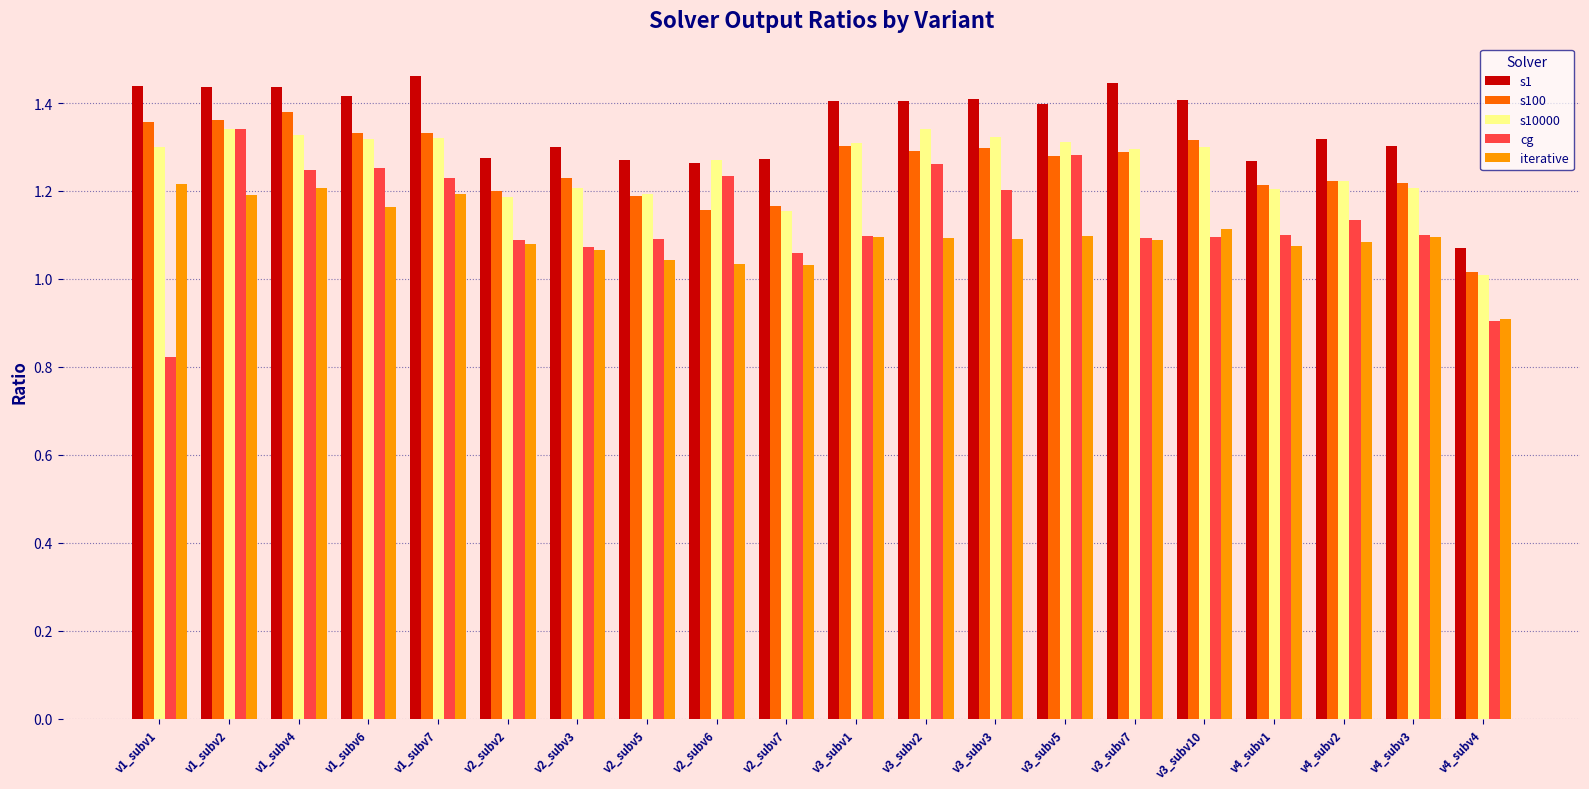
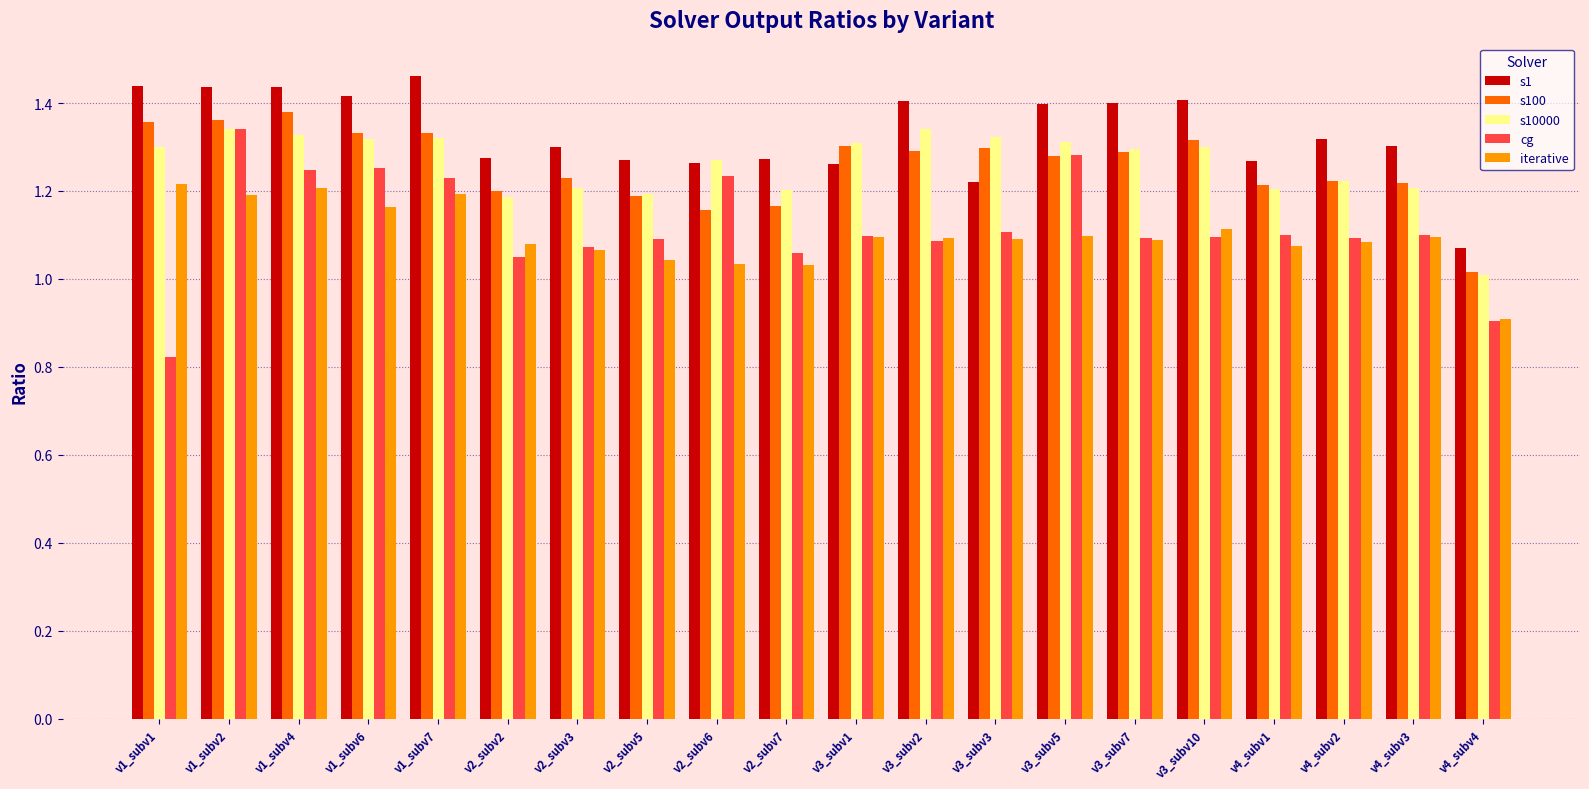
cg, v2_subv2: 1.09 -> 1.05
s10000, v2_subv7: 1.15 -> 1.20
s1, v3_subv1: 1.41 -> 1.26
cg, v3_subv2: 1.26 -> 1.09
s1, v3_subv3: 1.41 -> 1.22
cg, v3_subv3: 1.20 -> 1.11
s1, v3_subv7: 1.44 -> 1.40
cg, v4_subv2: 1.13 -> 1.09
